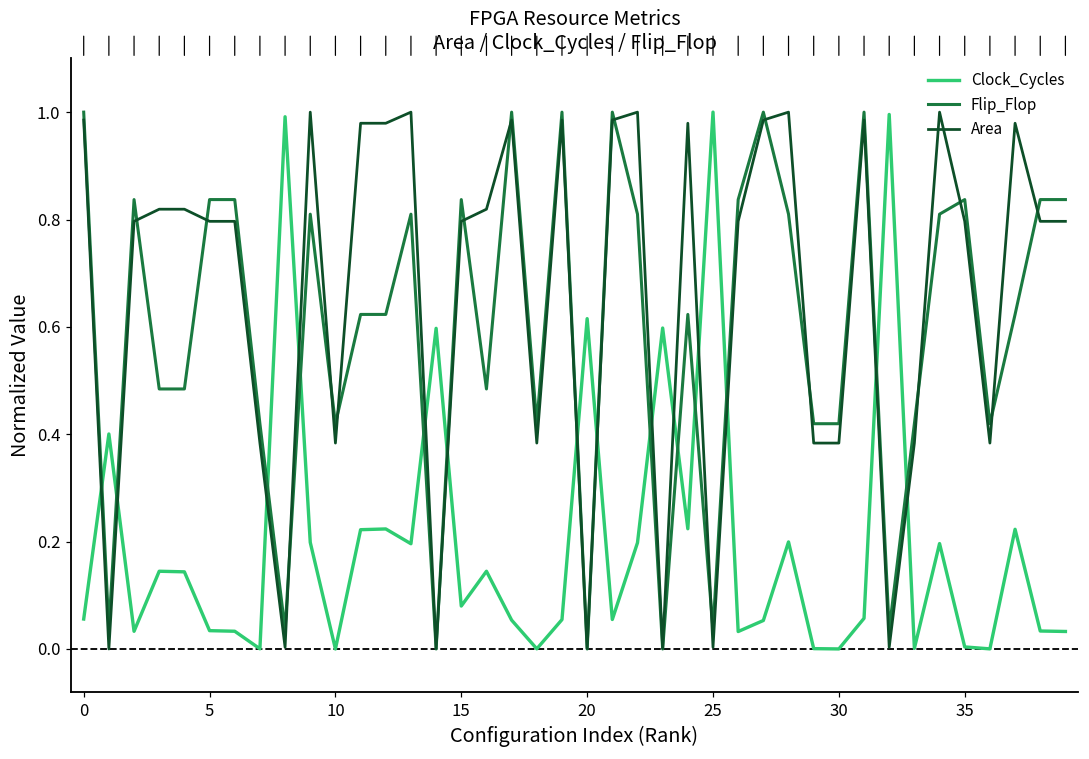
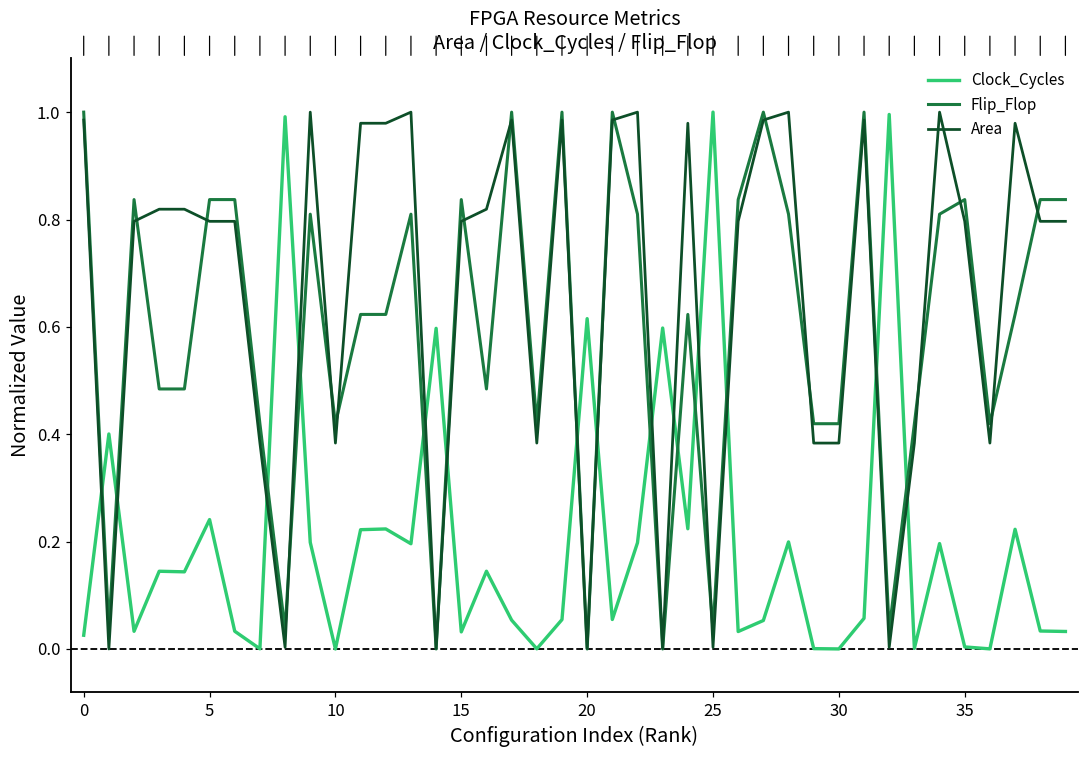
Clock_Cycles, 0: 0.06 -> 0.03
Clock_Cycles, 5: 0.03 -> 0.24
Clock_Cycles, 15: 0.08 -> 0.03
